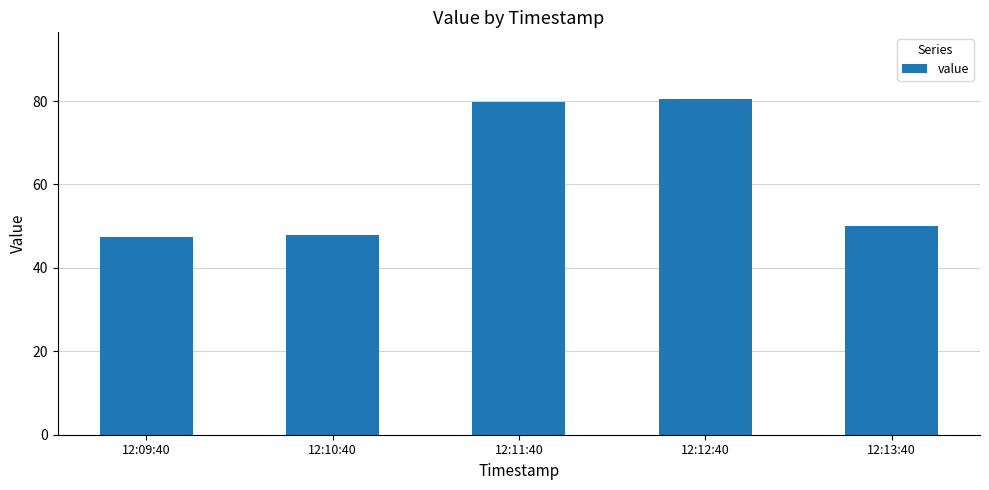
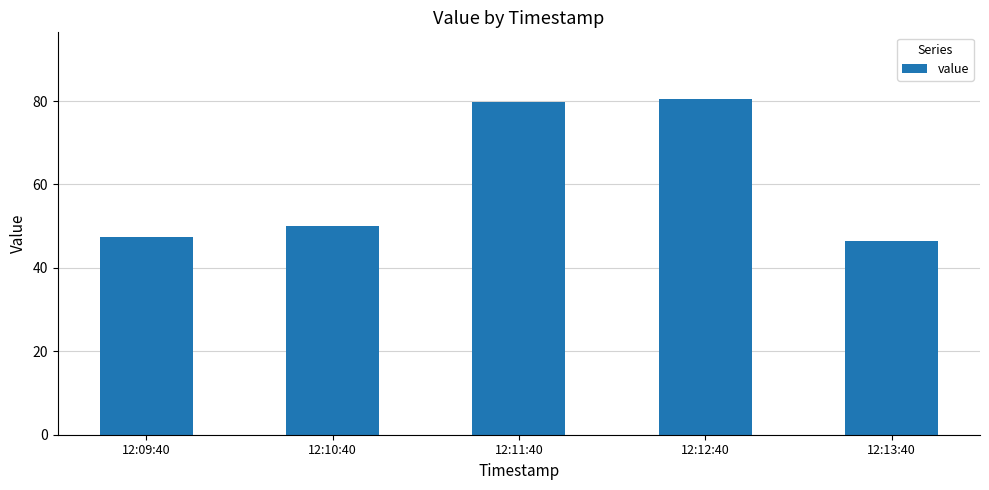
12:10:40: 48 -> 50
12:13:40: 50 -> 47
